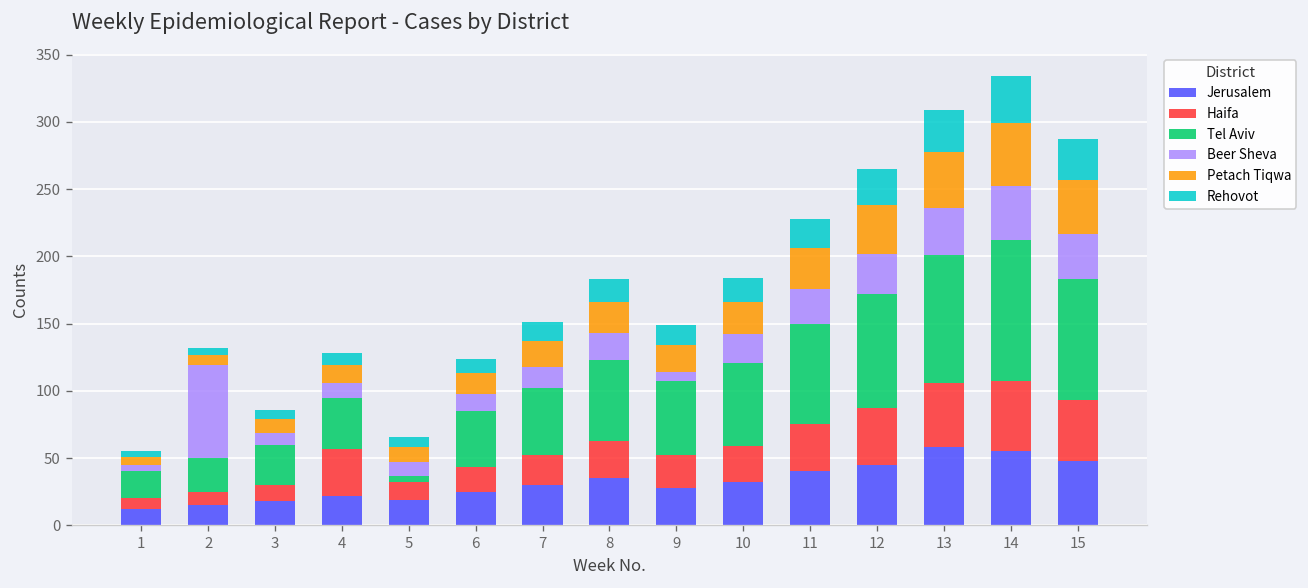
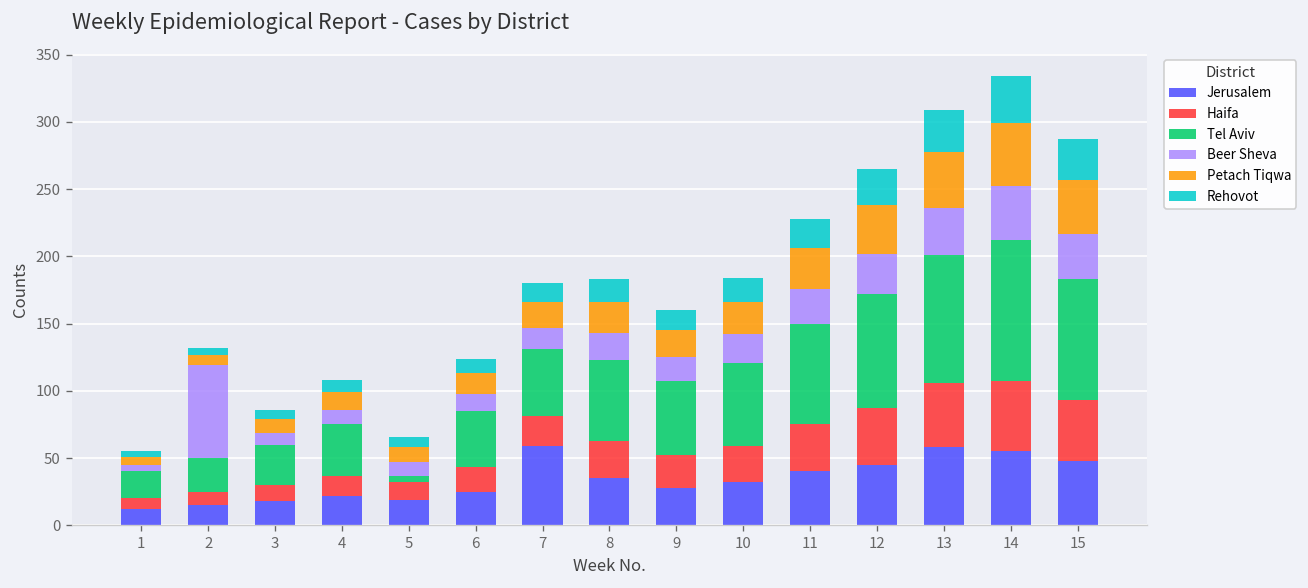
Haifa, 4: 35 -> 15
Jerusalem, 7: 30 -> 59
Beer Sheva, 9: 7 -> 18
